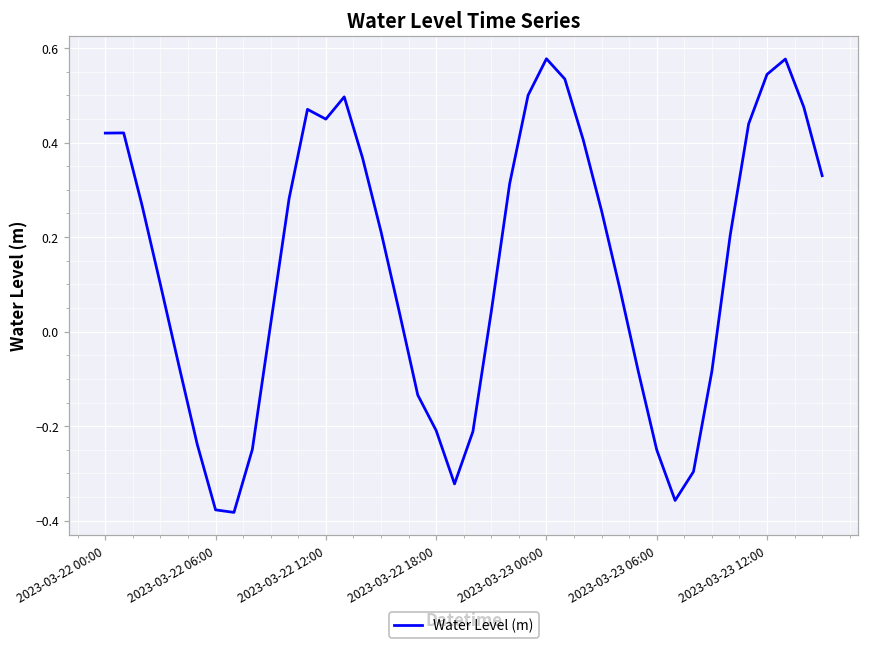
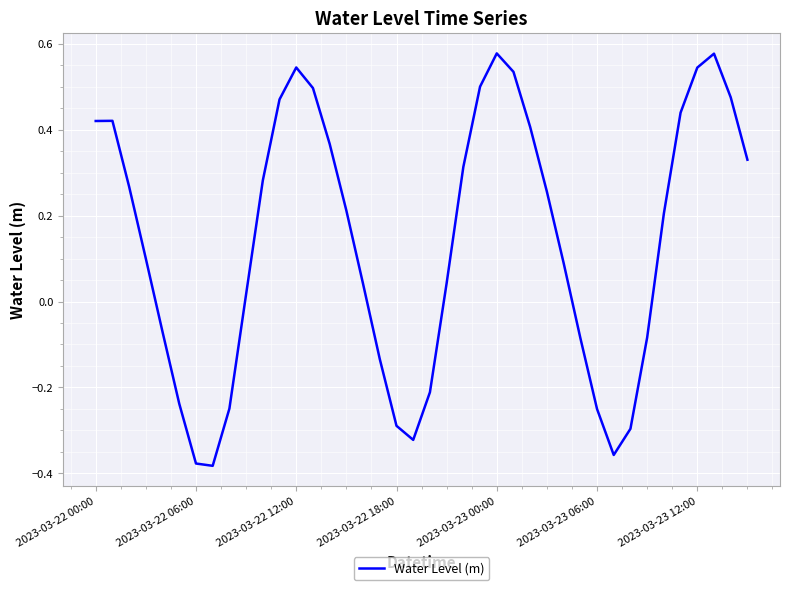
2023-03-22 12:00: 0.45 -> 0.54
2023-03-22 18:00: -0.21 -> -0.29
